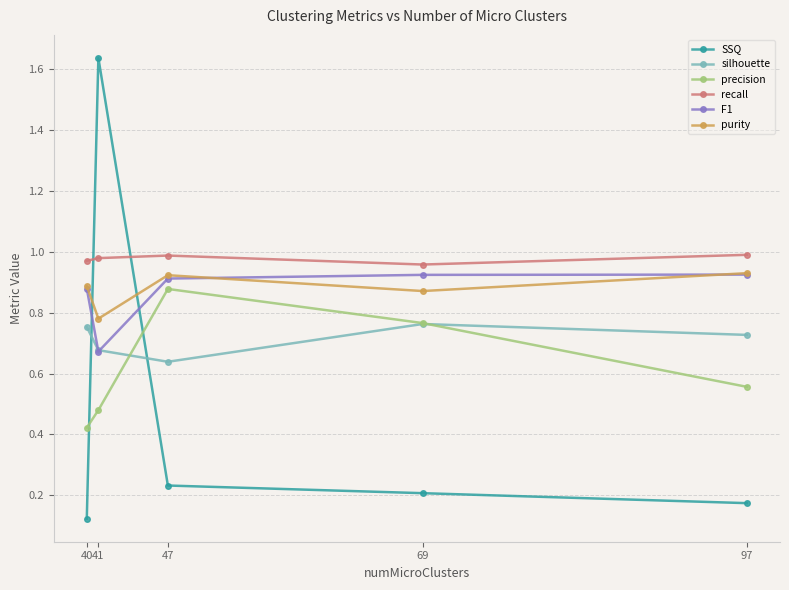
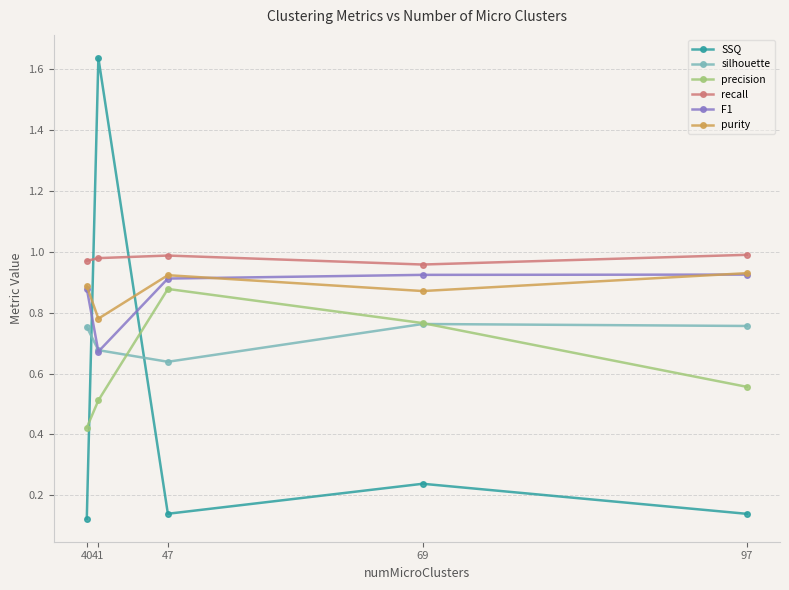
precision, 41: 0.48 -> 0.51
SSQ, 47: 0.23 -> 0.14
SSQ, 69: 0.21 -> 0.24
SSQ, 97: 0.17 -> 0.14
silhouette, 97: 0.73 -> 0.76
